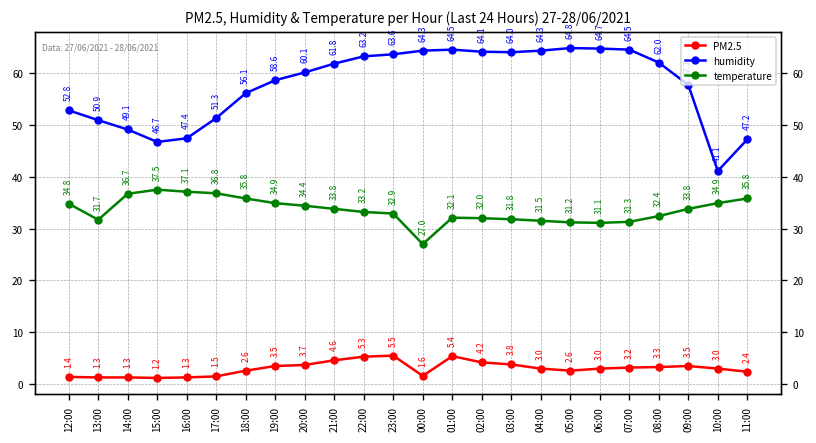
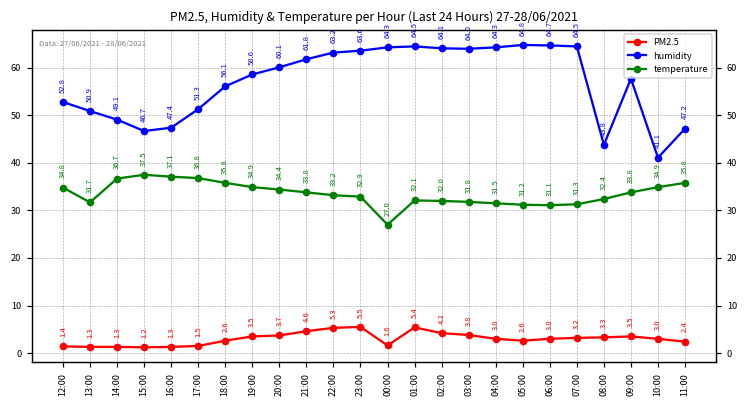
humidity, 08:00: 62.0 -> 43.8
